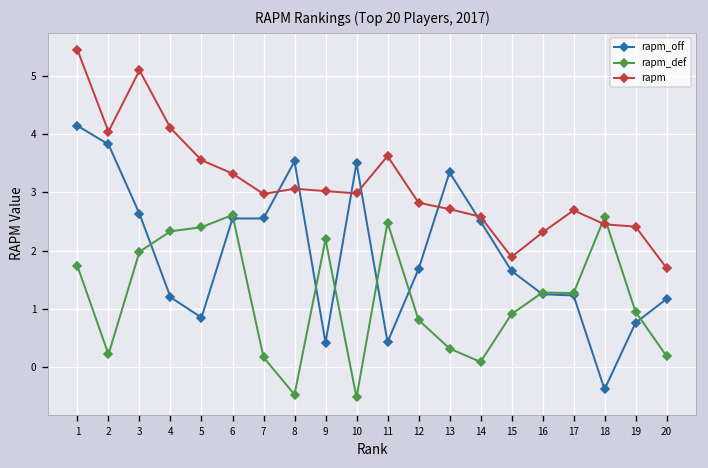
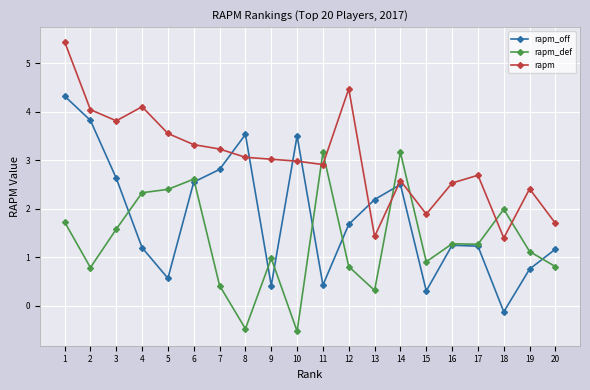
rapm_off, 1: 4.1 -> 4.3
rapm_def, 2: 0.2 -> 0.8
rapm_def, 3: 2.0 -> 1.6
rapm, 3: 5.1 -> 3.8
rapm_off, 5: 0.9 -> 0.6
rapm_off, 7: 2.6 -> 2.8
rapm_def, 7: 0.2 -> 0.4
rapm, 7: 3.0 -> 3.2
rapm_def, 9: 2.2 -> 1.0
rapm_def, 11: 2.5 -> 3.2
rapm, 11: 3.6 -> 2.9
rapm, 12: 2.8 -> 4.5
rapm_off, 13: 3.3 -> 2.2
rapm, 13: 2.7 -> 1.4
rapm_def, 14: 0.1 -> 3.2
rapm_off, 15: 1.7 -> 0.3
rapm, 16: 2.3 -> 2.5
rapm_off, 18: -0.4 -> -0.1
rapm_def, 18: 2.6 -> 2.0
rapm, 18: 2.5 -> 1.4
rapm_def, 19: 1.0 -> 1.1
rapm_def, 20: 0.2 -> 0.8
